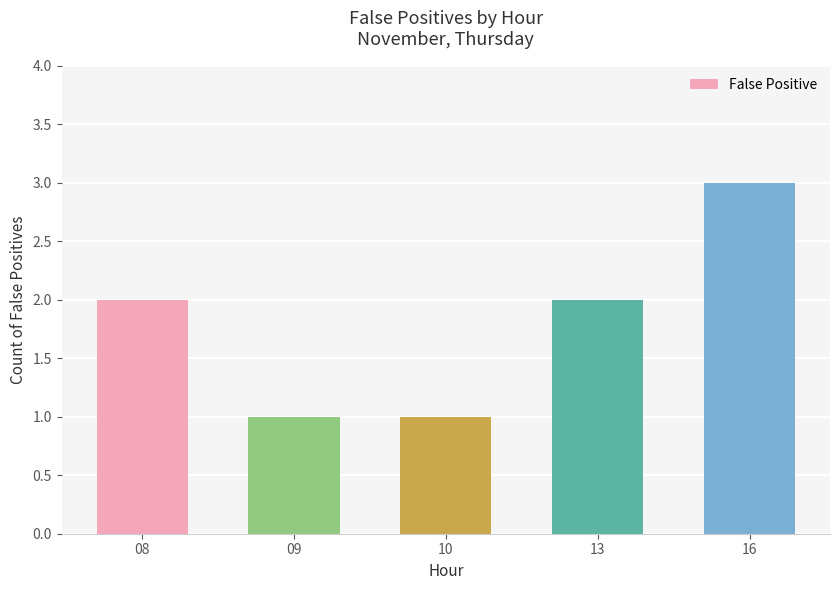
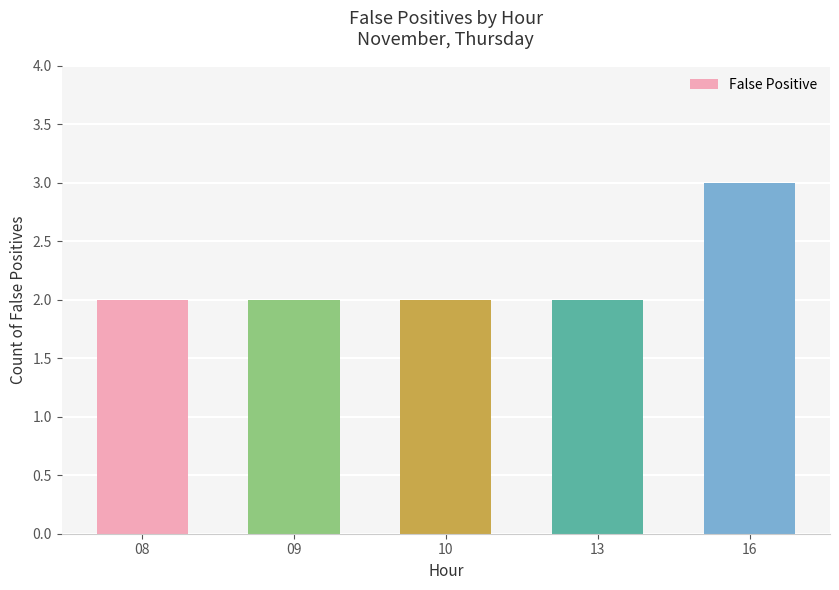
09: 1 -> 2
10: 1 -> 2
